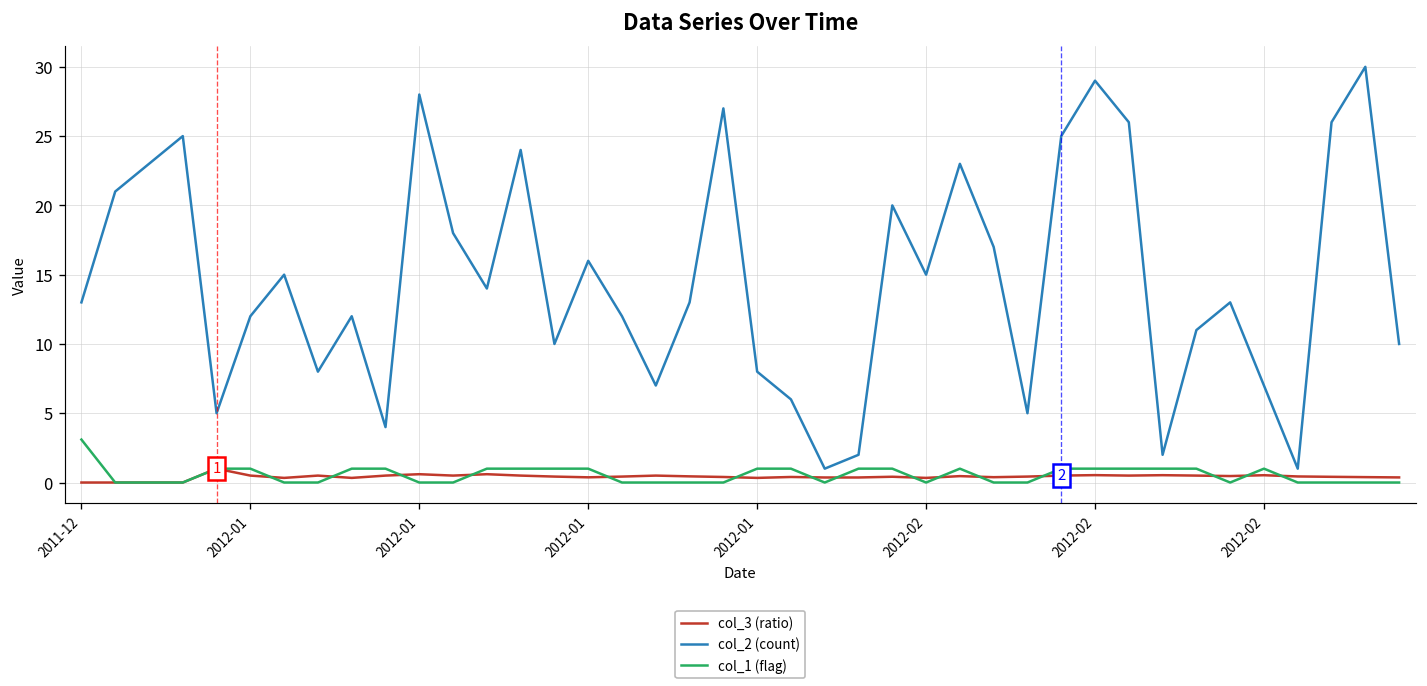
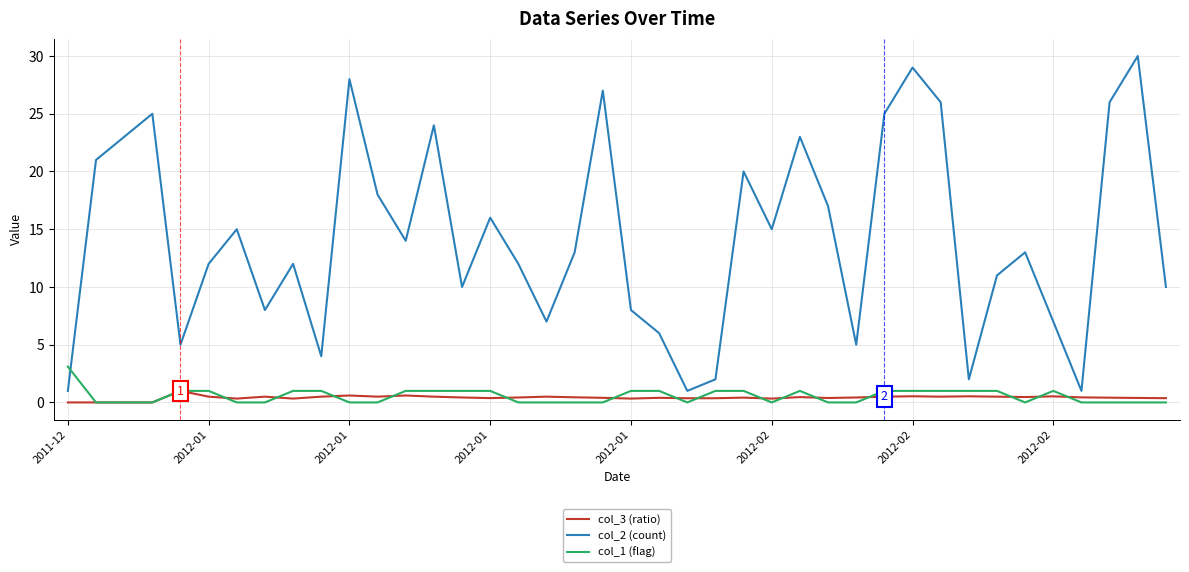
col_2 (count), 2011-12: 13 -> 1
